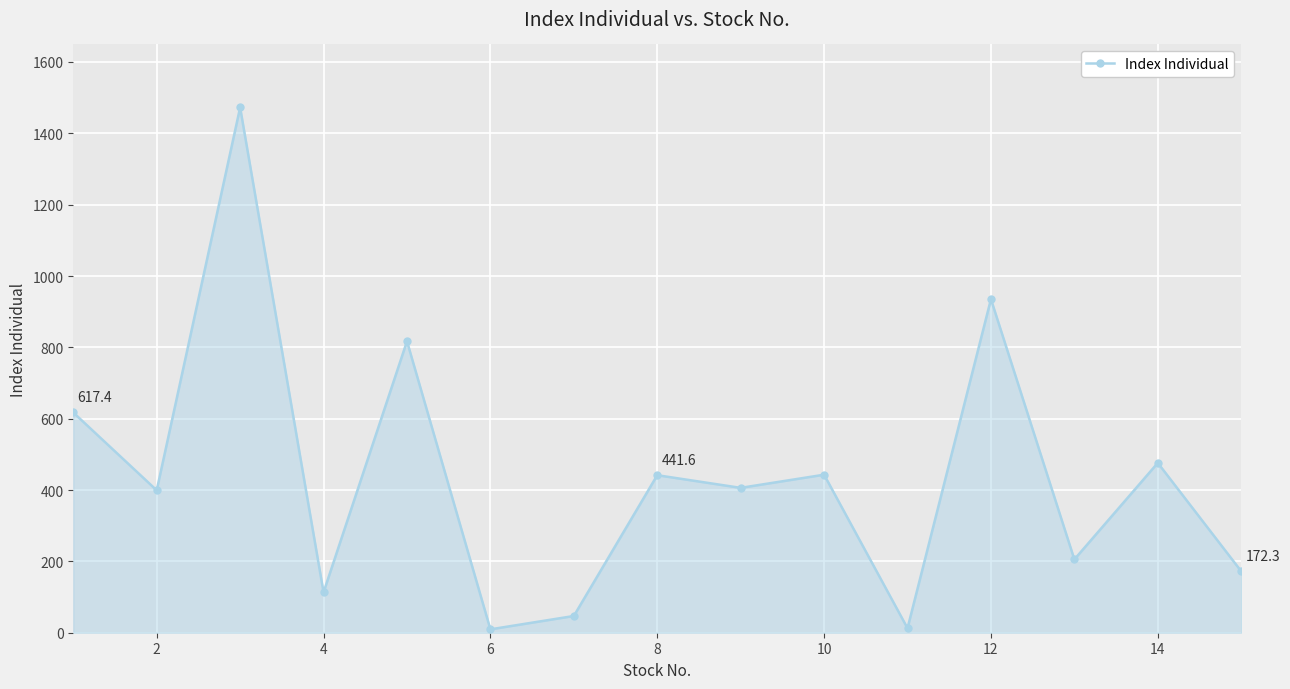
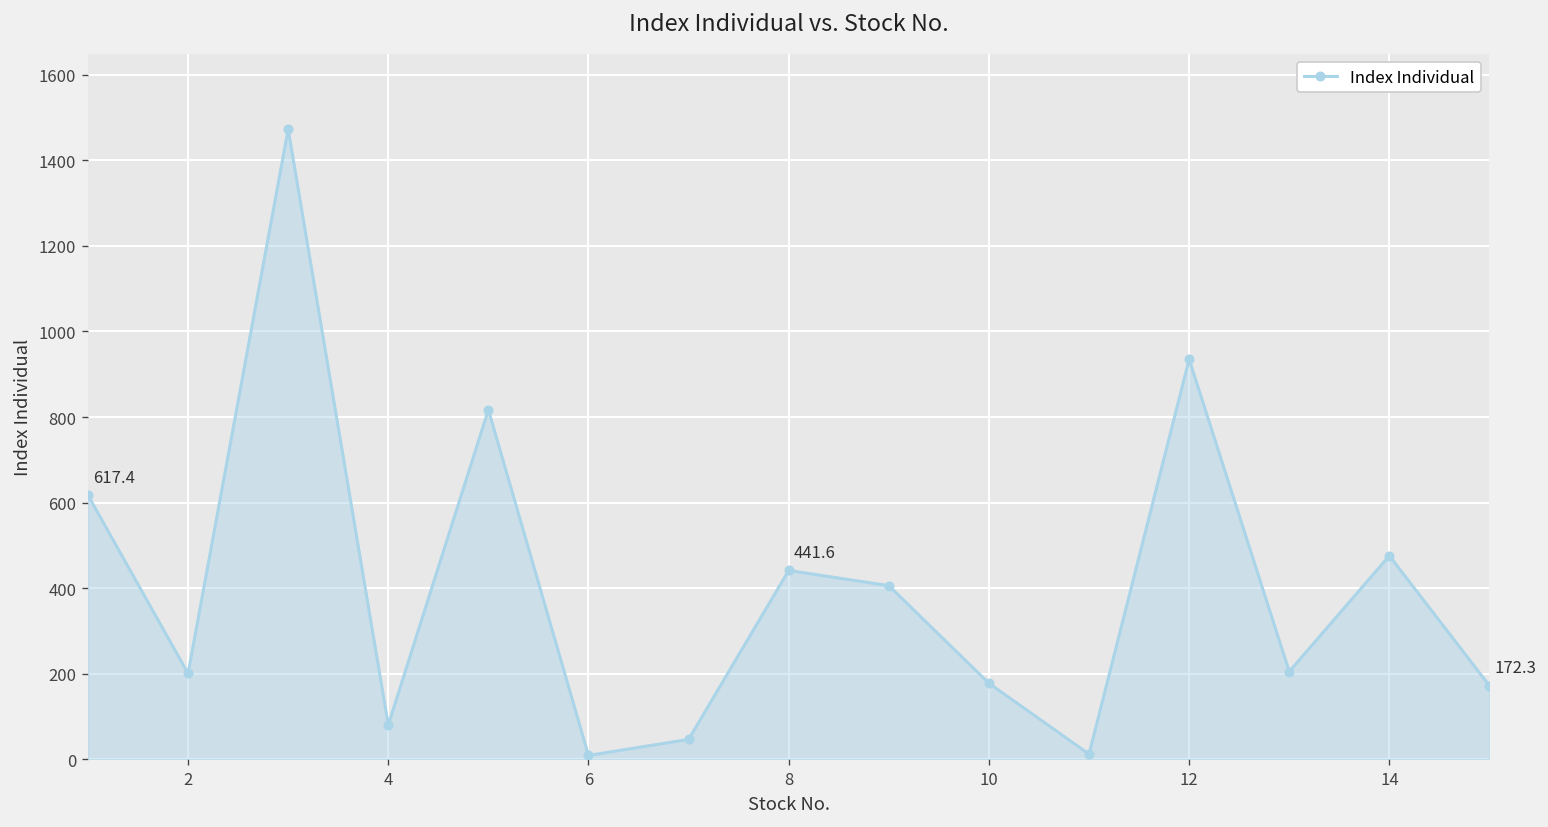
2: 400 -> 200
4: 110 -> 80
10: 440 -> 180
